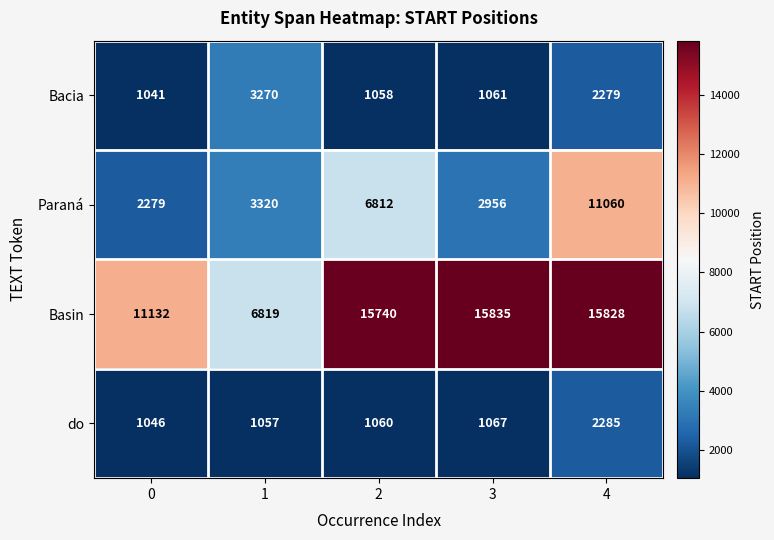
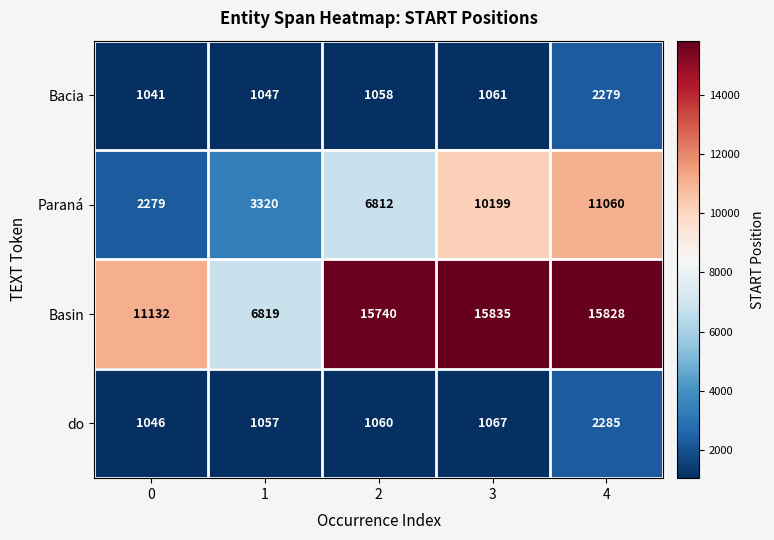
Bacia, 1: 3270 -> 1047
Paraná, 3: 2956 -> 10199
